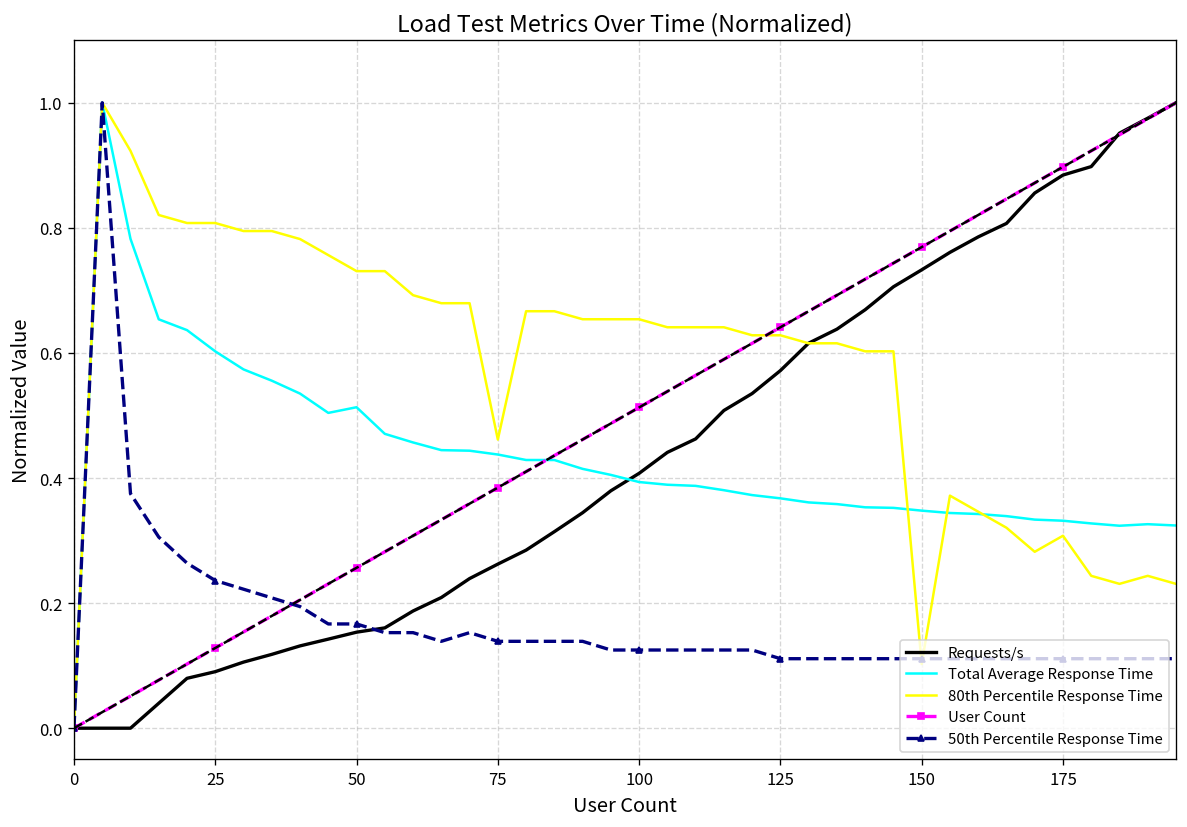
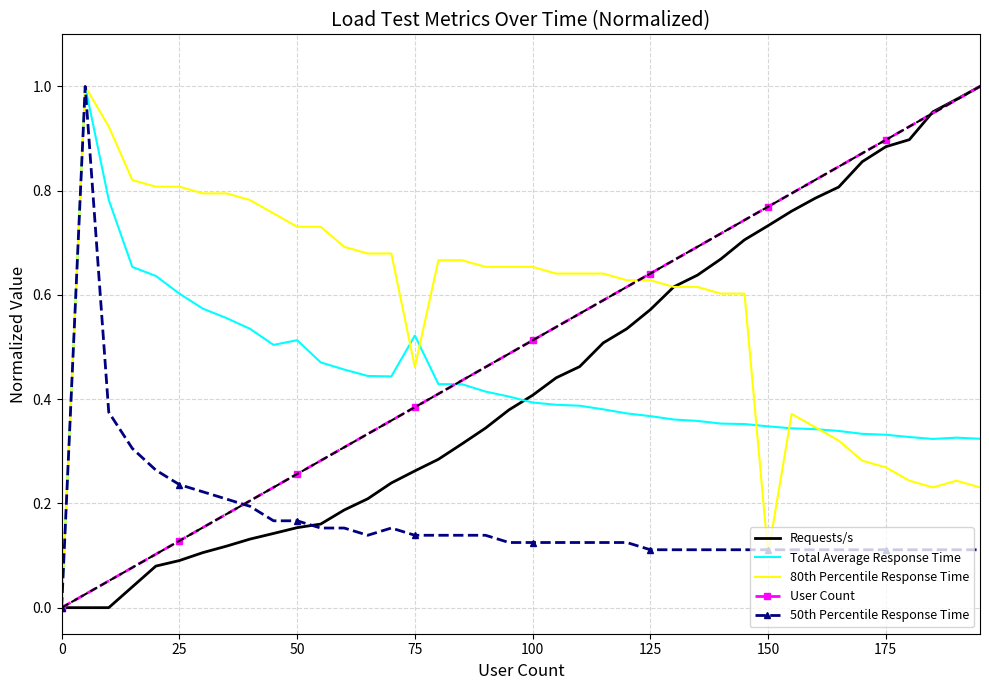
Total Average Response Time, 75: 0.44 -> 0.52
80th Percentile Response Time, 175: 0.31 -> 0.27
